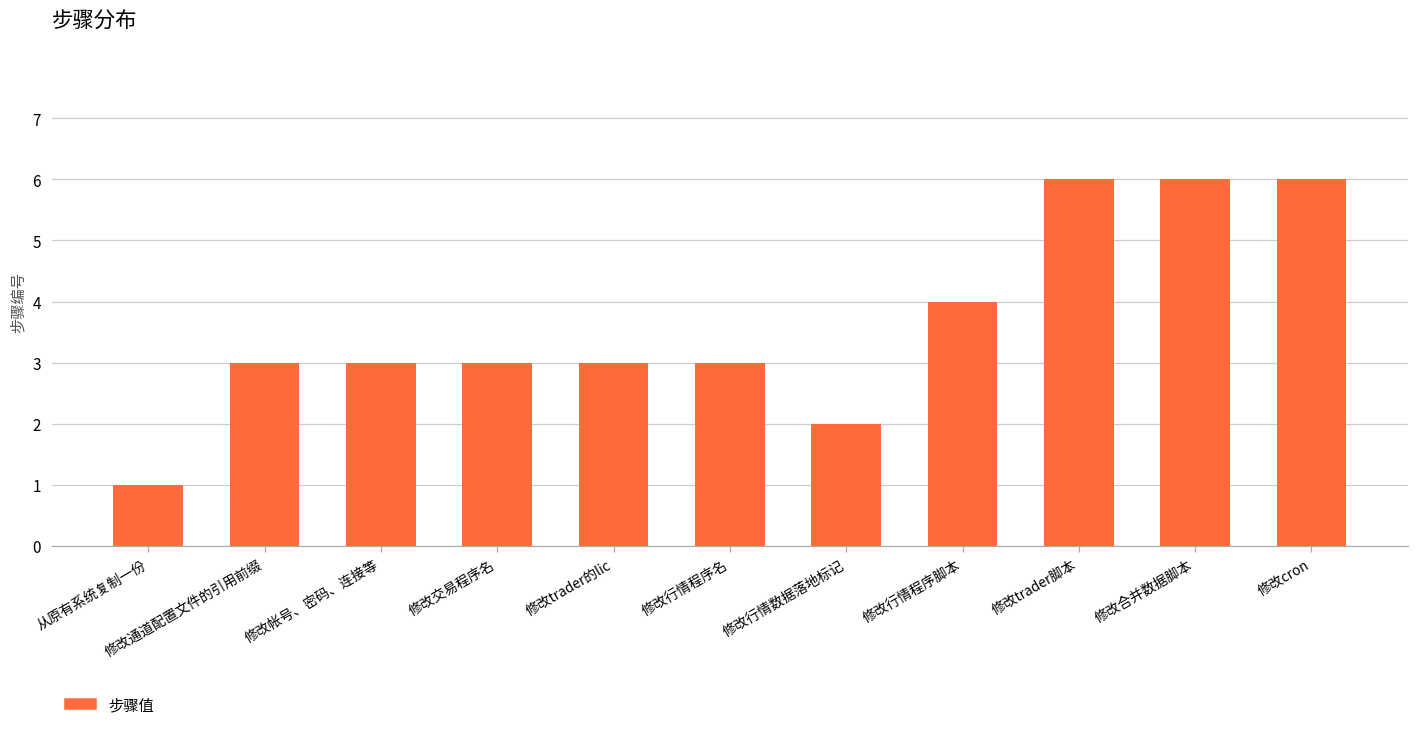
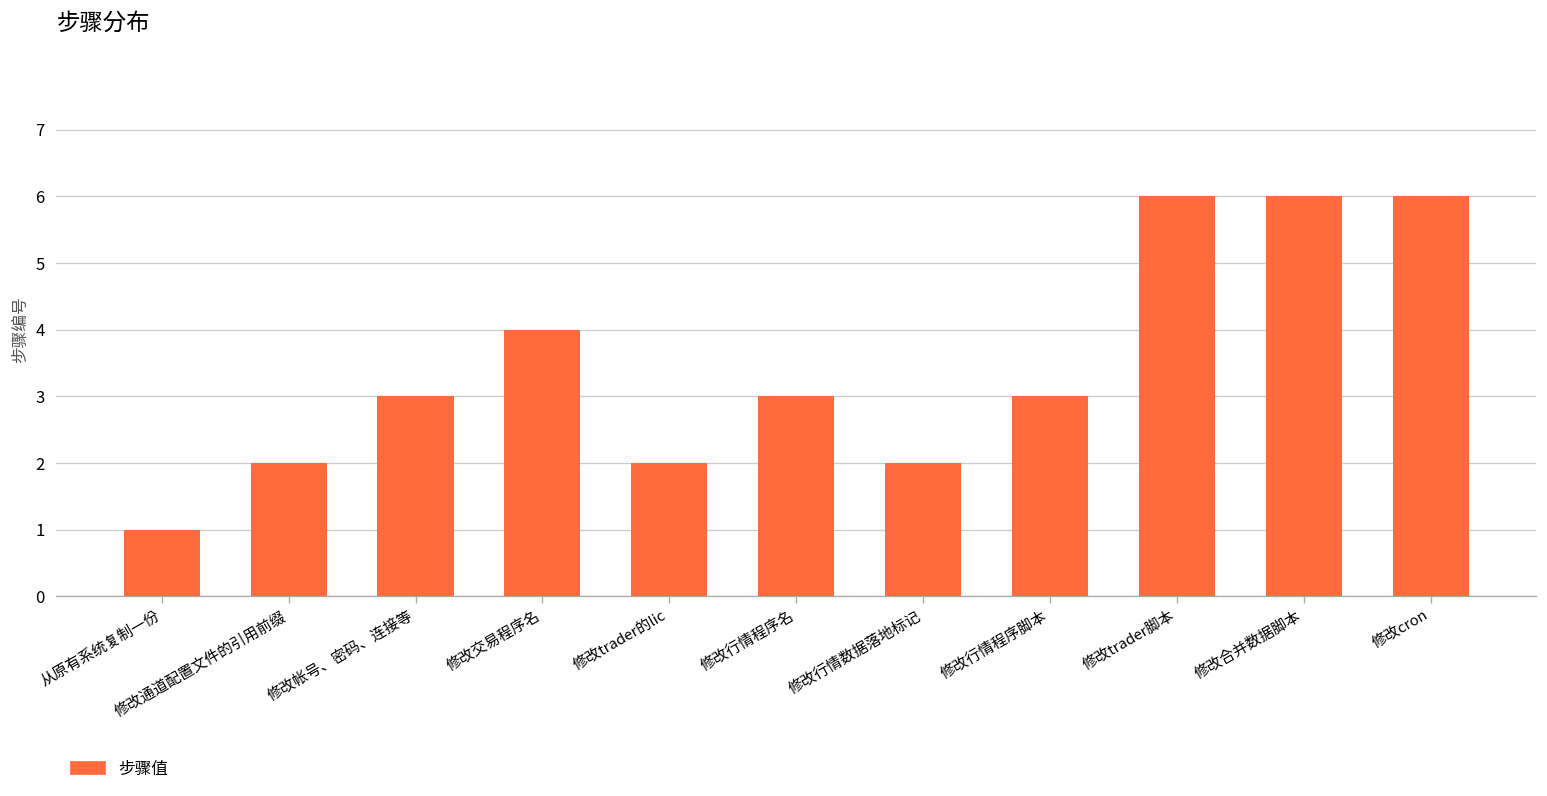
修改通道配置文件的引用前缀: 3 -> 2
修改交易程序名: 3 -> 4
修改trader的lic: 3 -> 2
修改行情程序脚本: 4 -> 3
